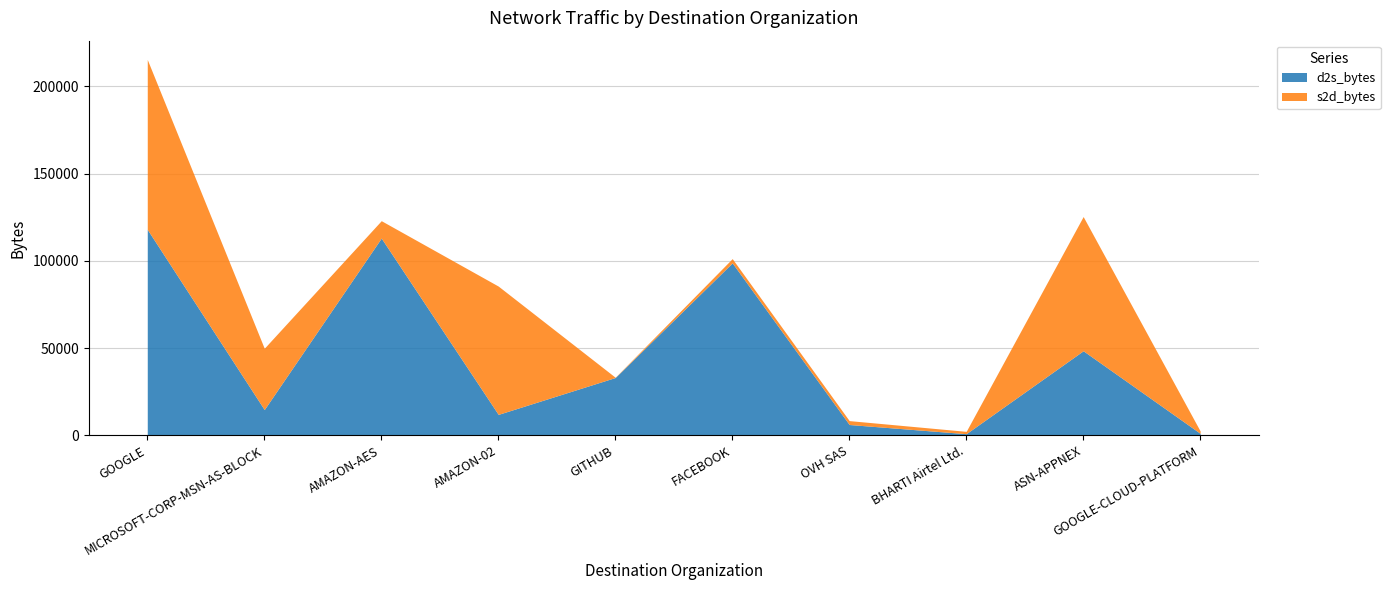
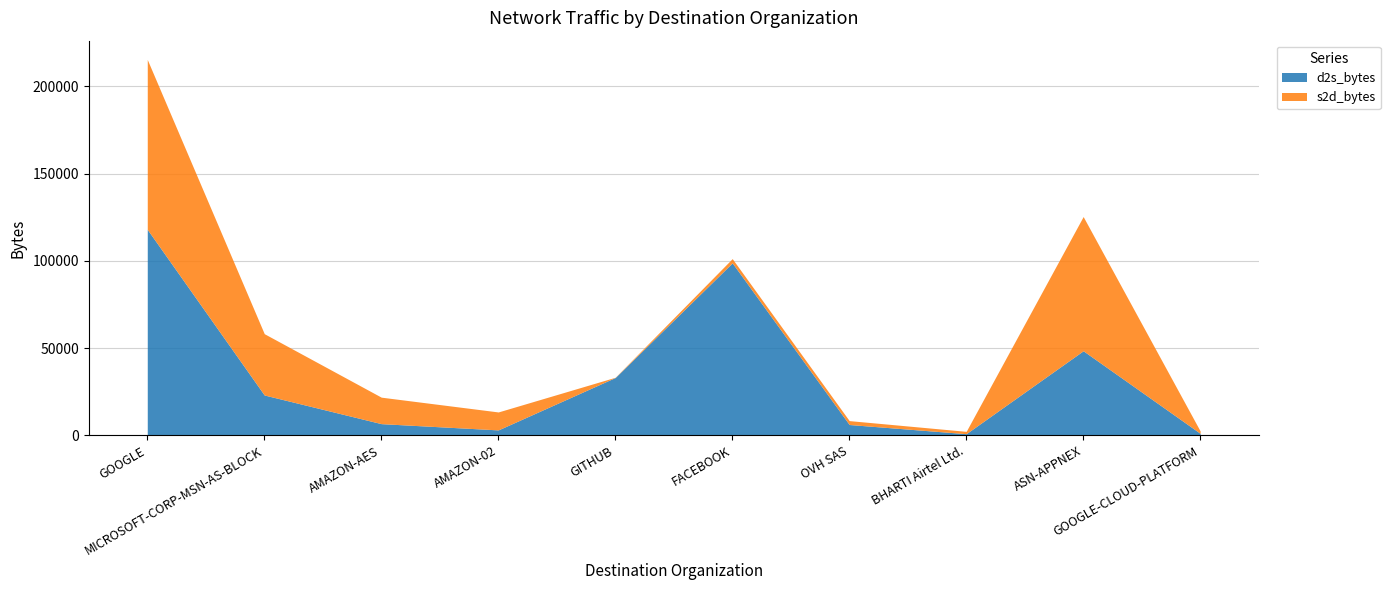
d2s_bytes, MICROSOFT-CORP-MSN-AS-BLOCK: 15000 -> 23000
d2s_bytes, AMAZON-AES: 113000 -> 7000
s2d_bytes, AMAZON-AES: 10000 -> 15000
d2s_bytes, AMAZON-02: 12000 -> 3000
s2d_bytes, AMAZON-02: 74000 -> 10000
